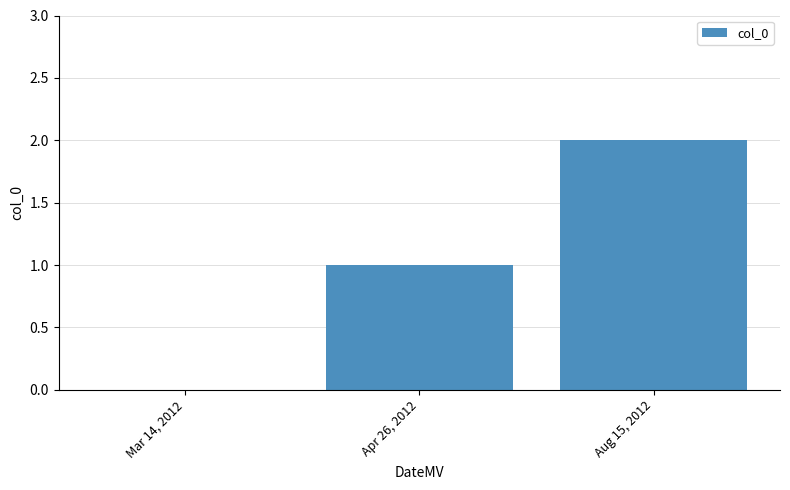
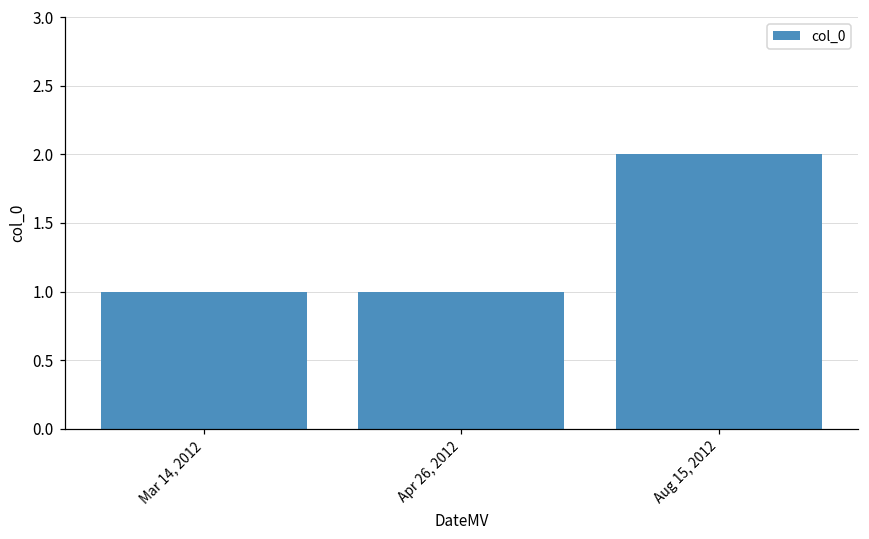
Mar 14, 2012: 0 -> 1
